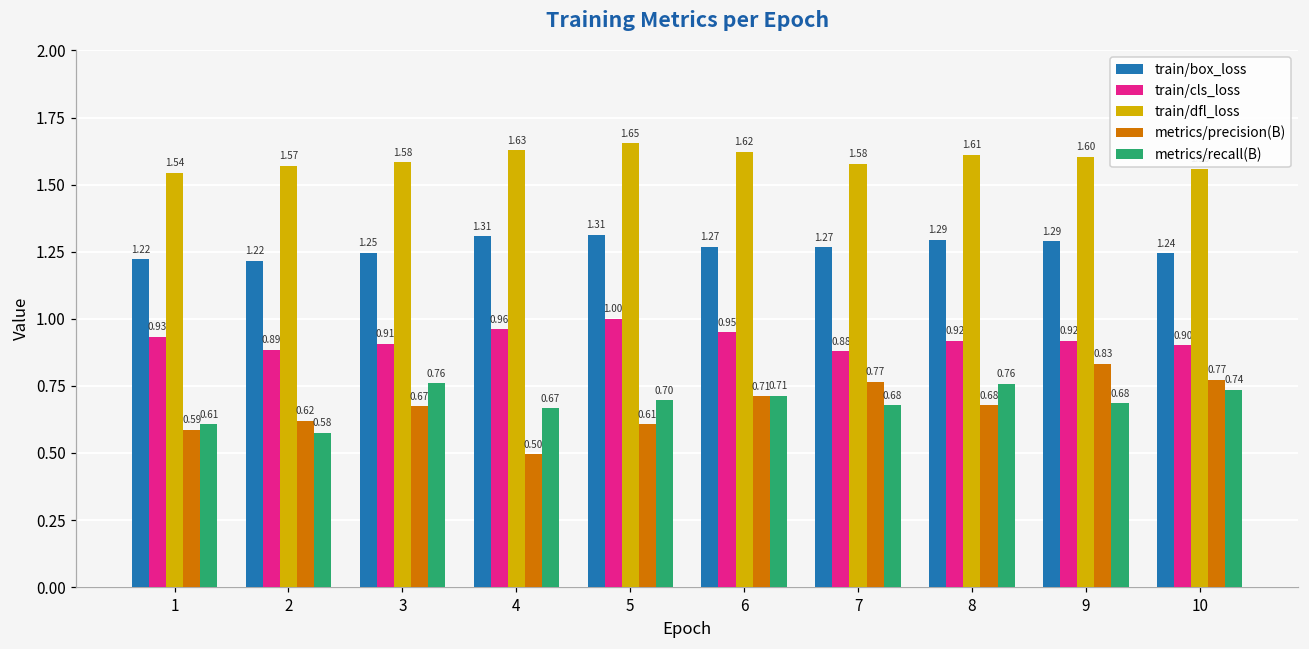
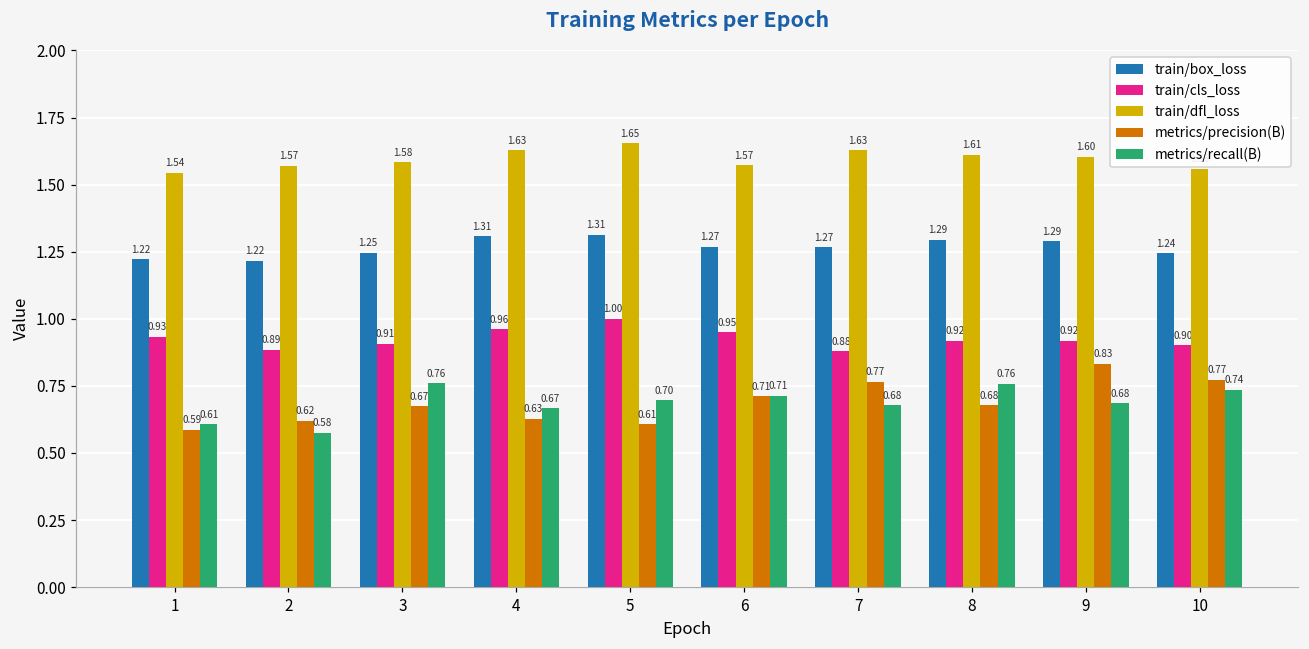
metrics/precision(B), 4: 0.50 -> 0.63
train/dfl_loss, 6: 1.62 -> 1.57
train/dfl_loss, 7: 1.58 -> 1.63
